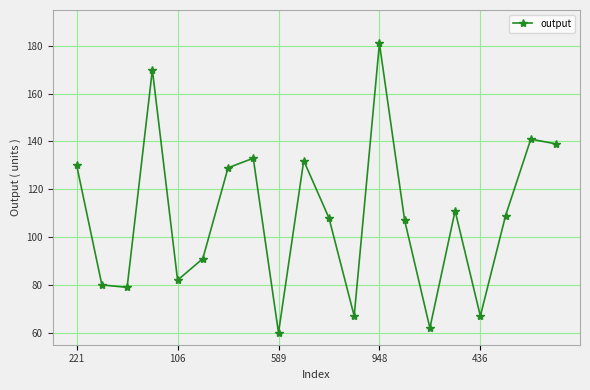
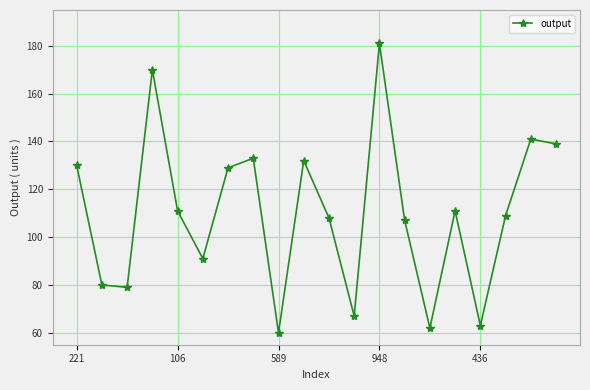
106: 82 -> 111
436: 67 -> 63
